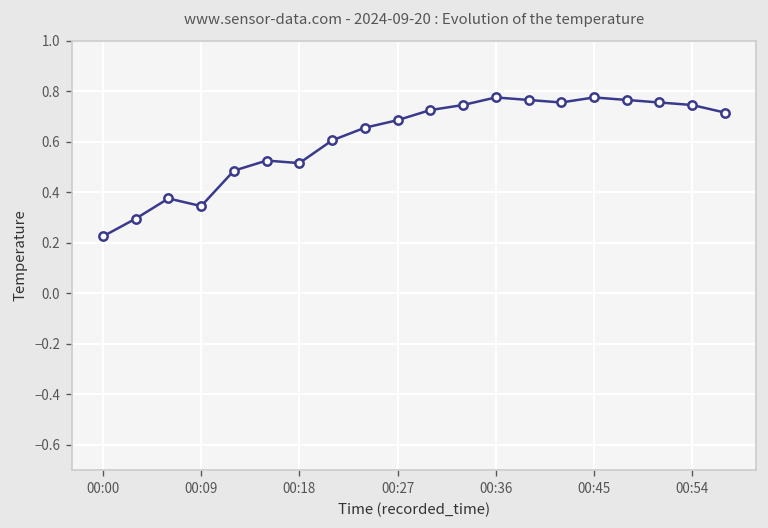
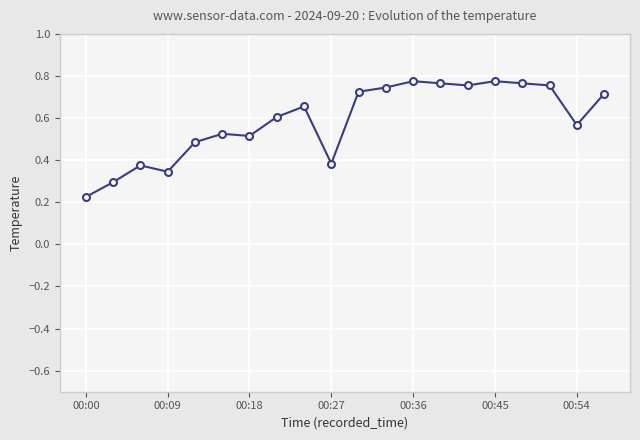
00:27: 0.69 -> 0.38
00:54: 0.75 -> 0.57
